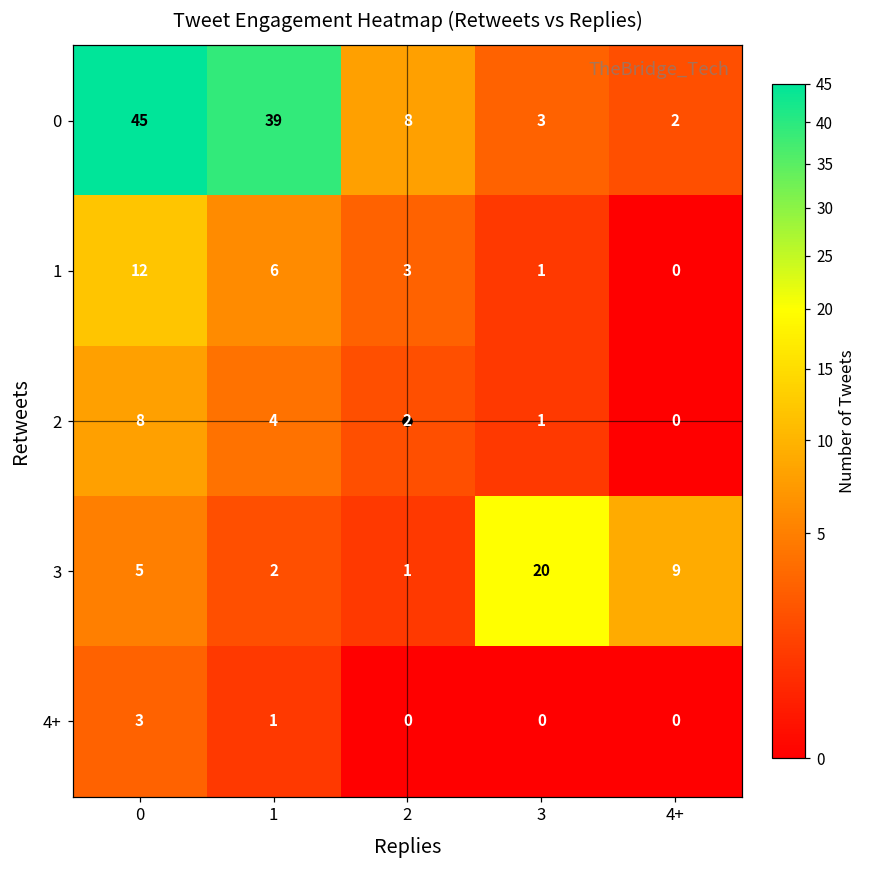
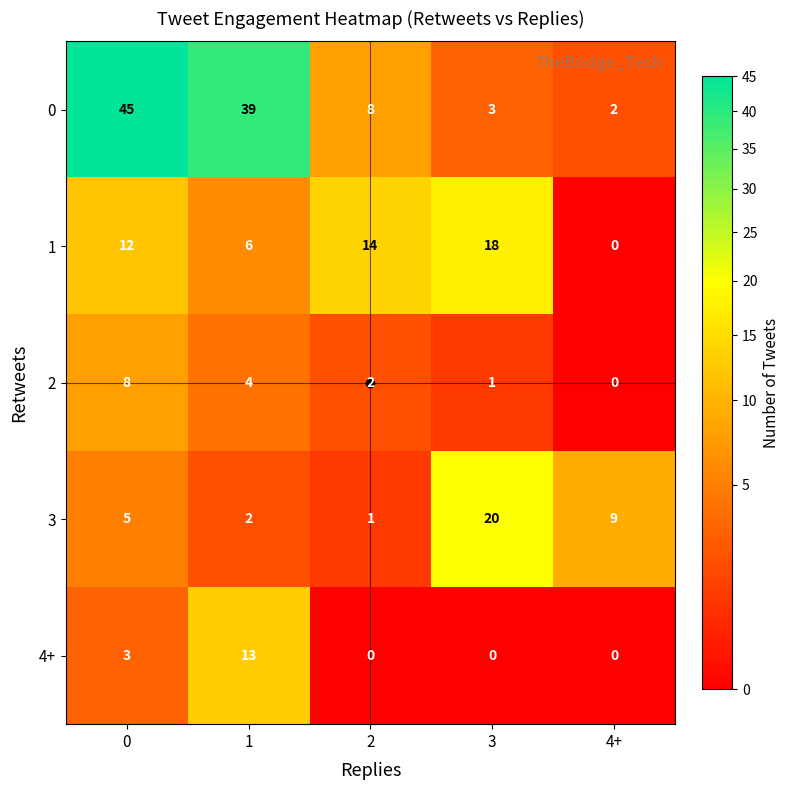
1, 2: 3 -> 14
1, 3: 1 -> 18
4+, 1: 1 -> 13
